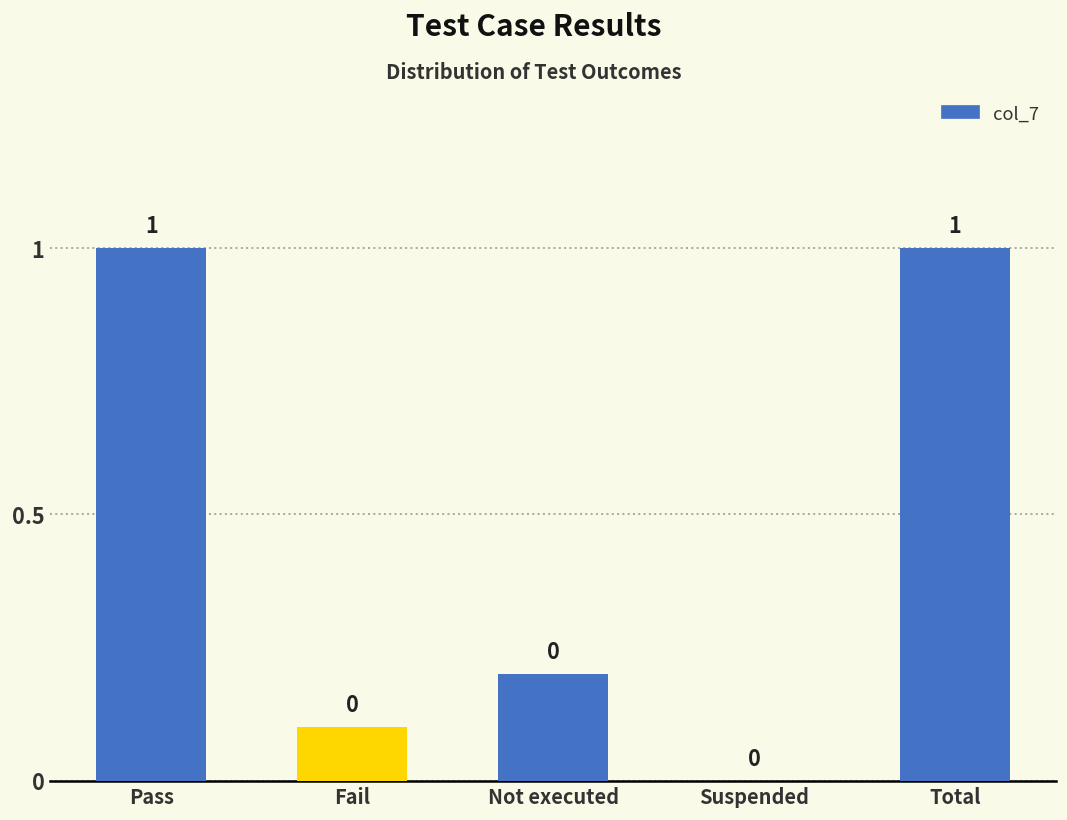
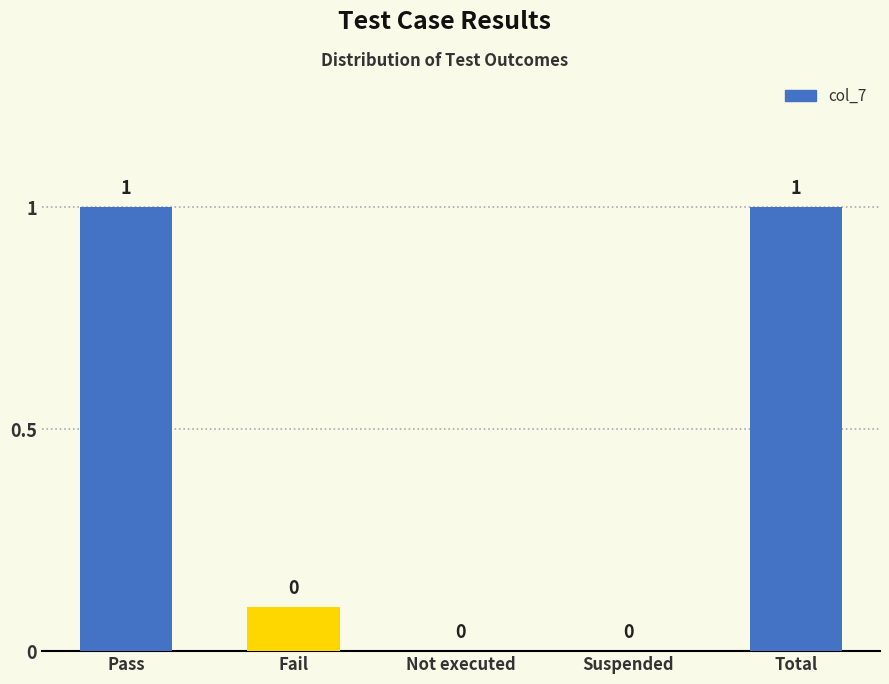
Not executed: 0.2 -> 0.0
